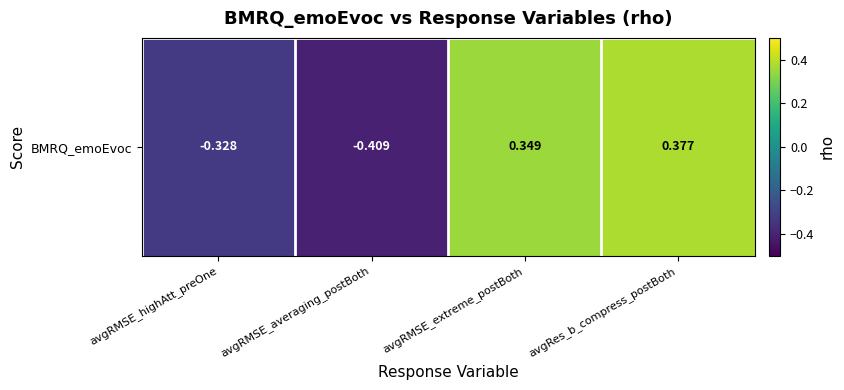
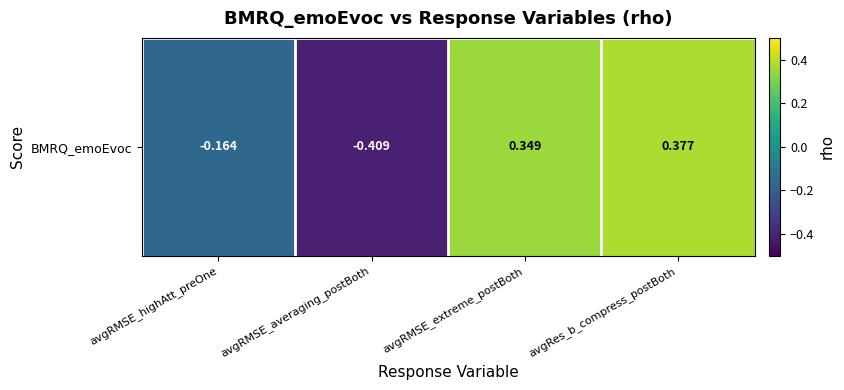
BMRQ_emoEvoc, avgRMSE_highAtt_preOne: -0.328 -> -0.164
